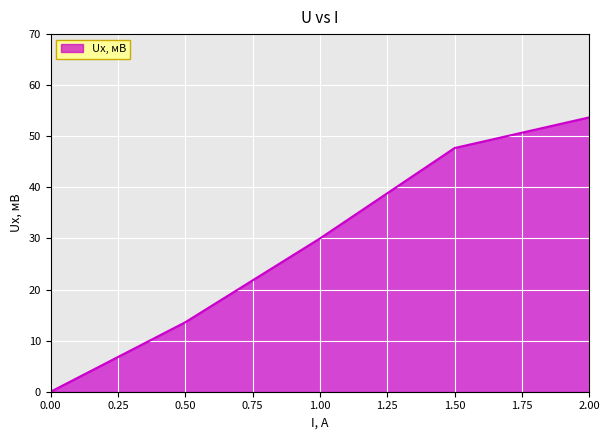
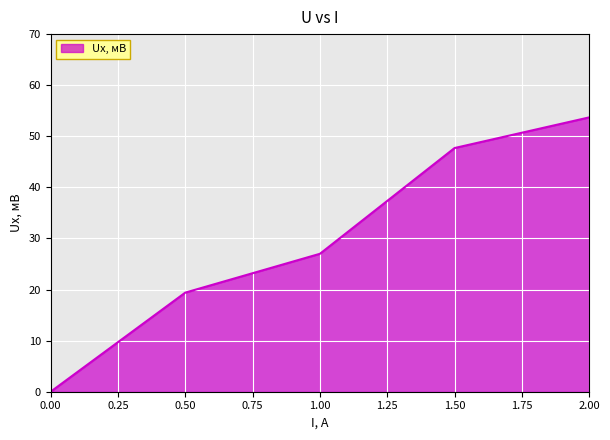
0.50: 14 -> 19
1.00: 30 -> 27
